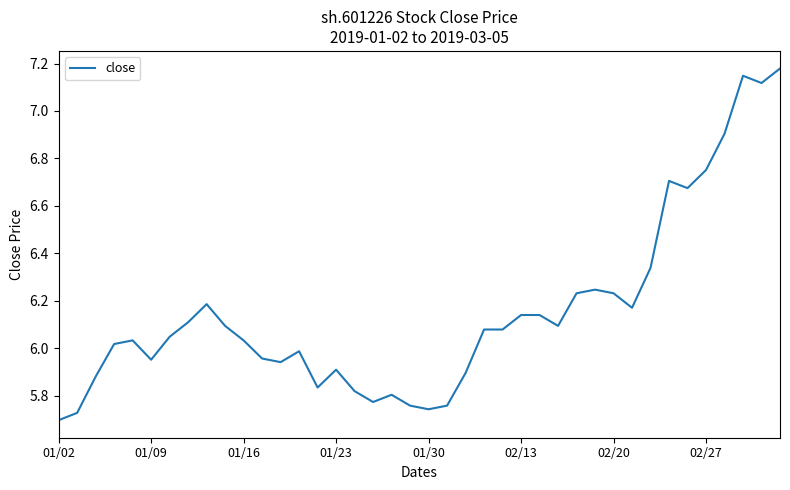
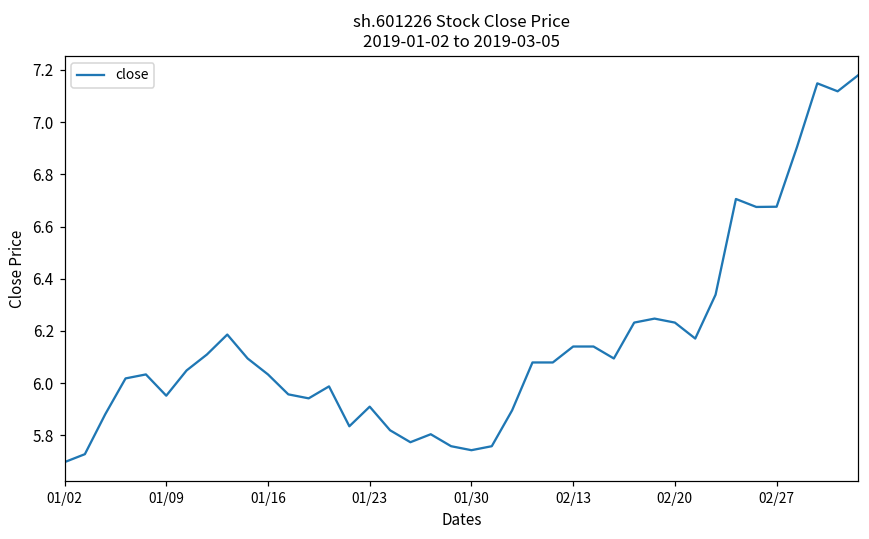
02/27: 6.75 -> 6.68
